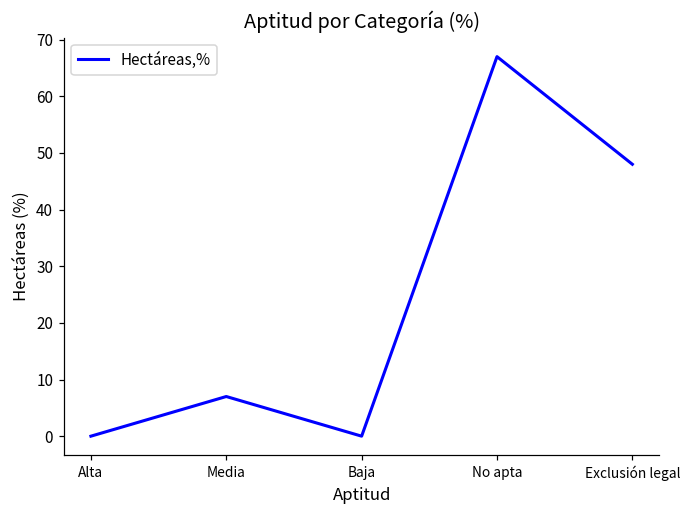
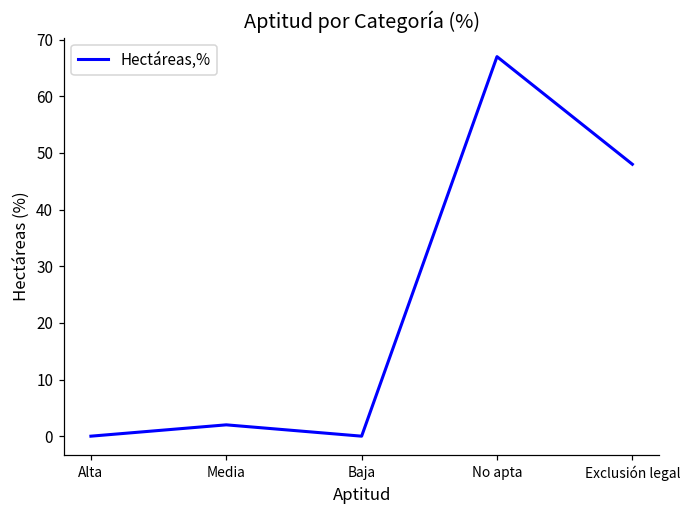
Media: 7 -> 2
